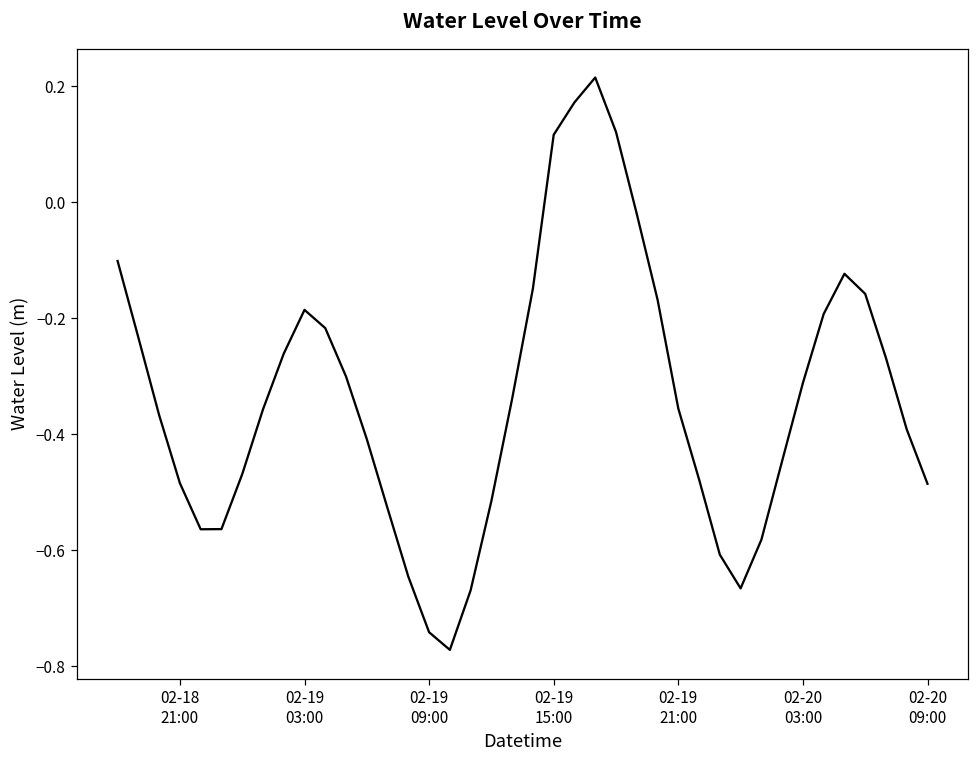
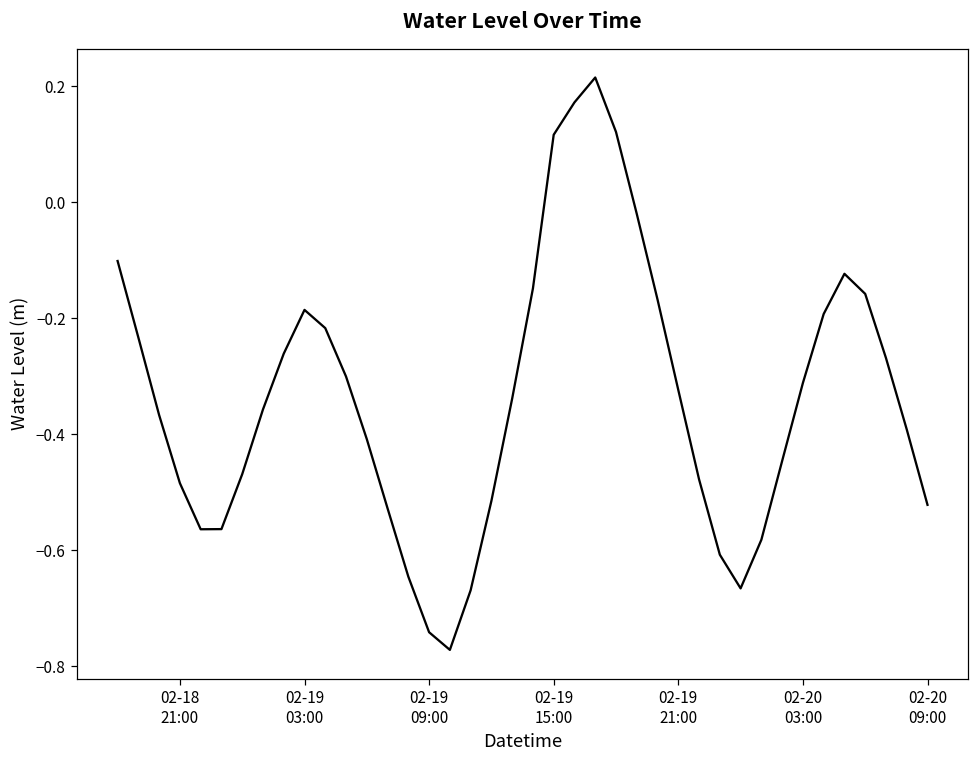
02-19 21:00: -0.36 -> -0.32
02-20 09:00: -0.49 -> -0.52
